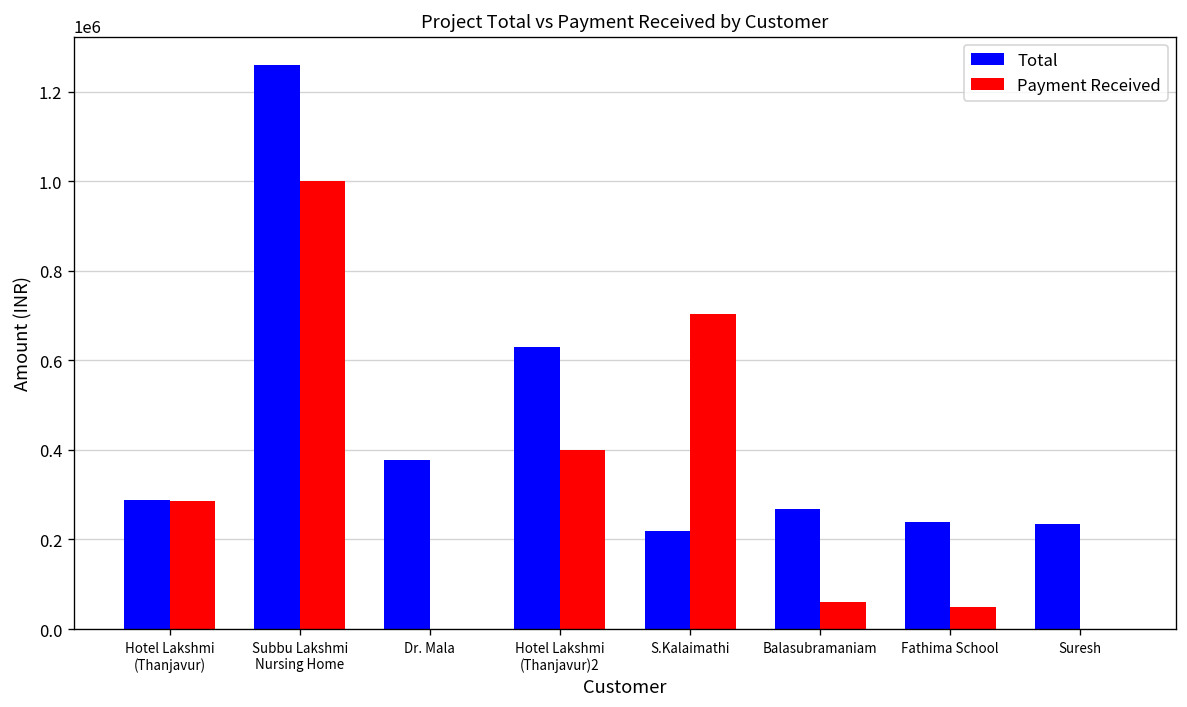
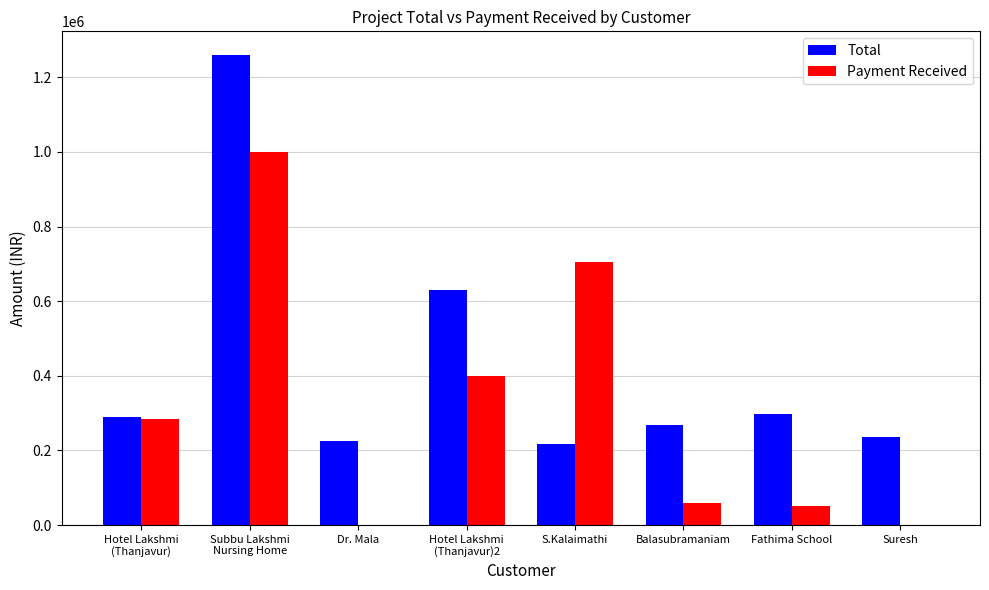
Total, Dr. Mala: 380000 -> 230000
Total, Fathima School: 240000 -> 300000
